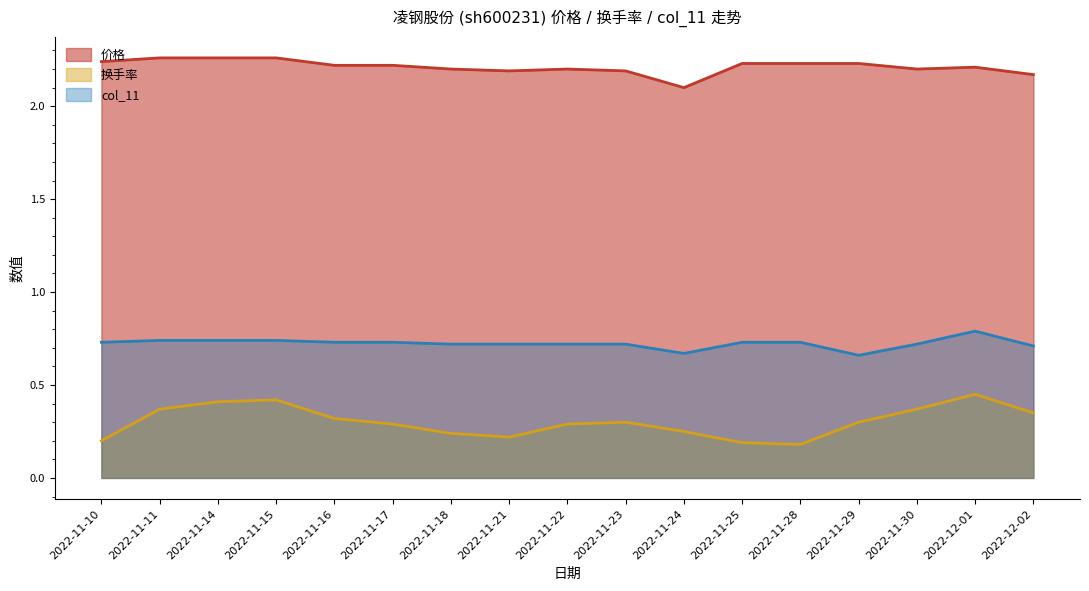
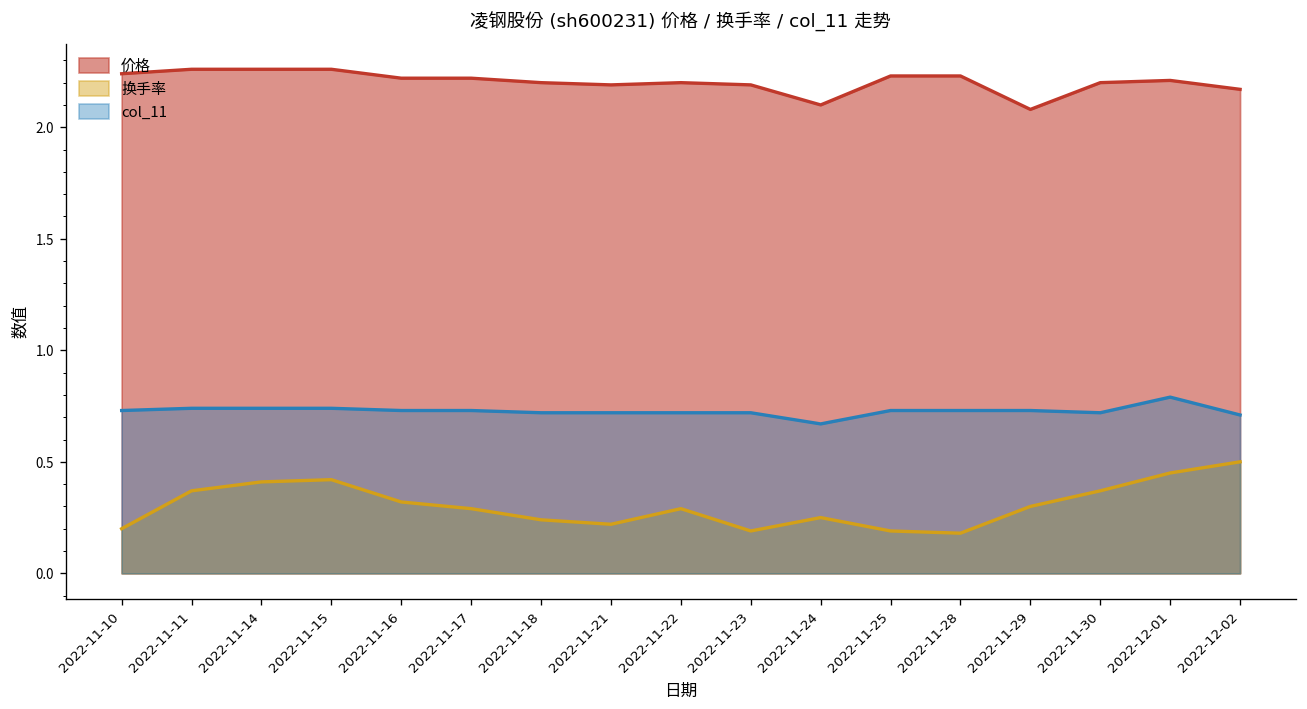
换手率, 2022-11-23: 0.30 -> 0.19
价格, 2022-11-29: 2.23 -> 2.08
col_11, 2022-11-29: 0.66 -> 0.73
换手率, 2022-12-02: 0.35 -> 0.50
